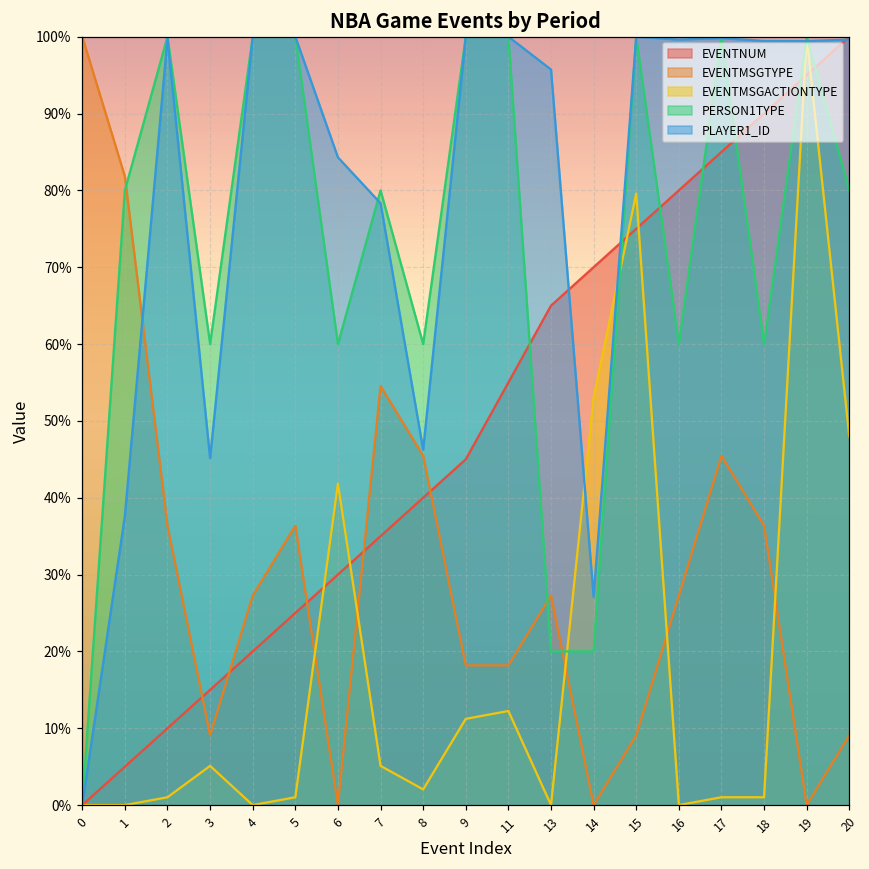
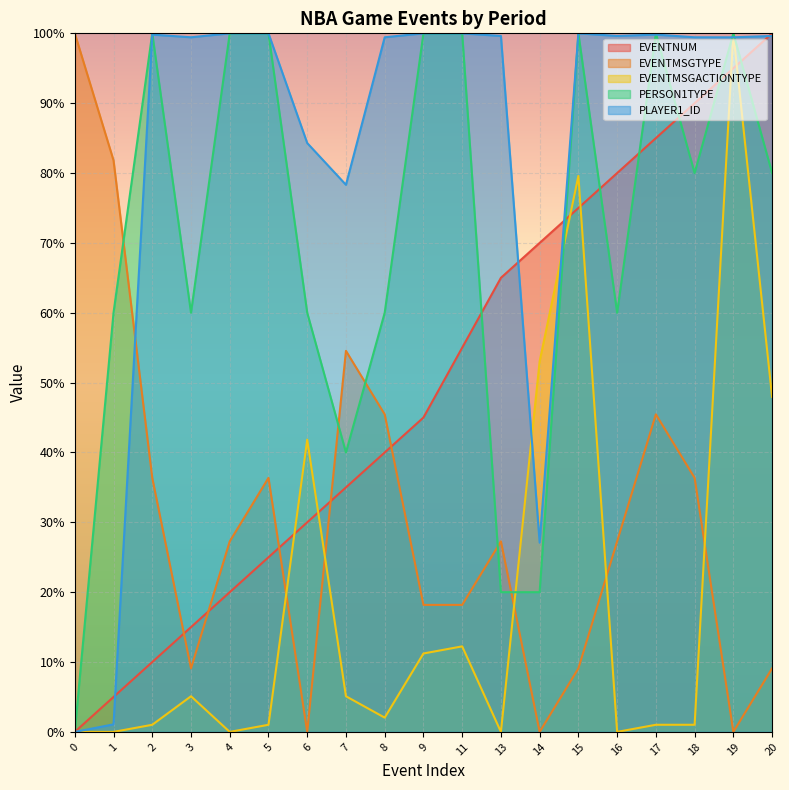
PERSON1TYPE, 1: 80% -> 60%
PLAYER1_ID, 1: 38% -> 1%
PLAYER1_ID, 3: 45% -> 99%
PERSON1TYPE, 7: 80% -> 40%
PLAYER1_ID, 8: 46% -> 99%
PLAYER1_ID, 13: 96% -> 100%
PERSON1TYPE, 18: 60% -> 80%
